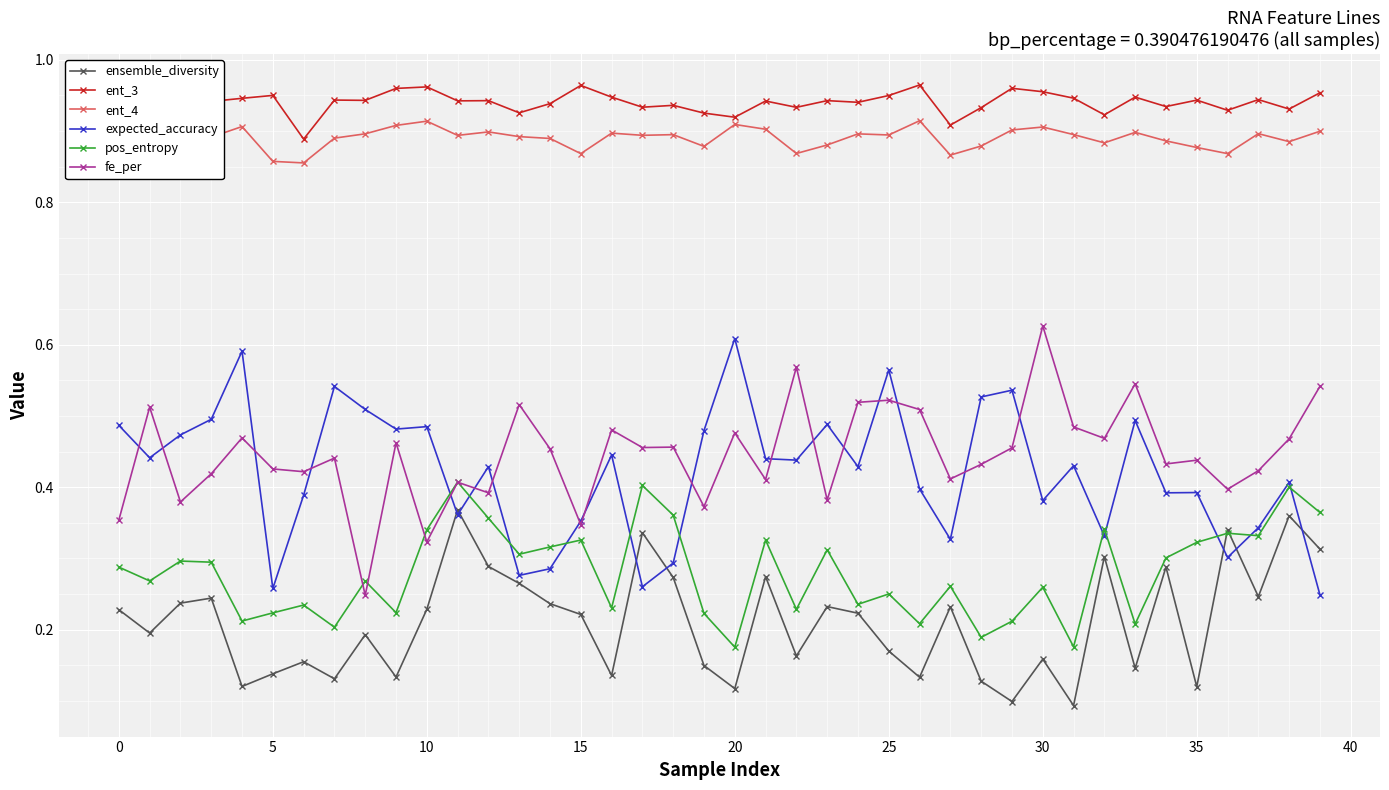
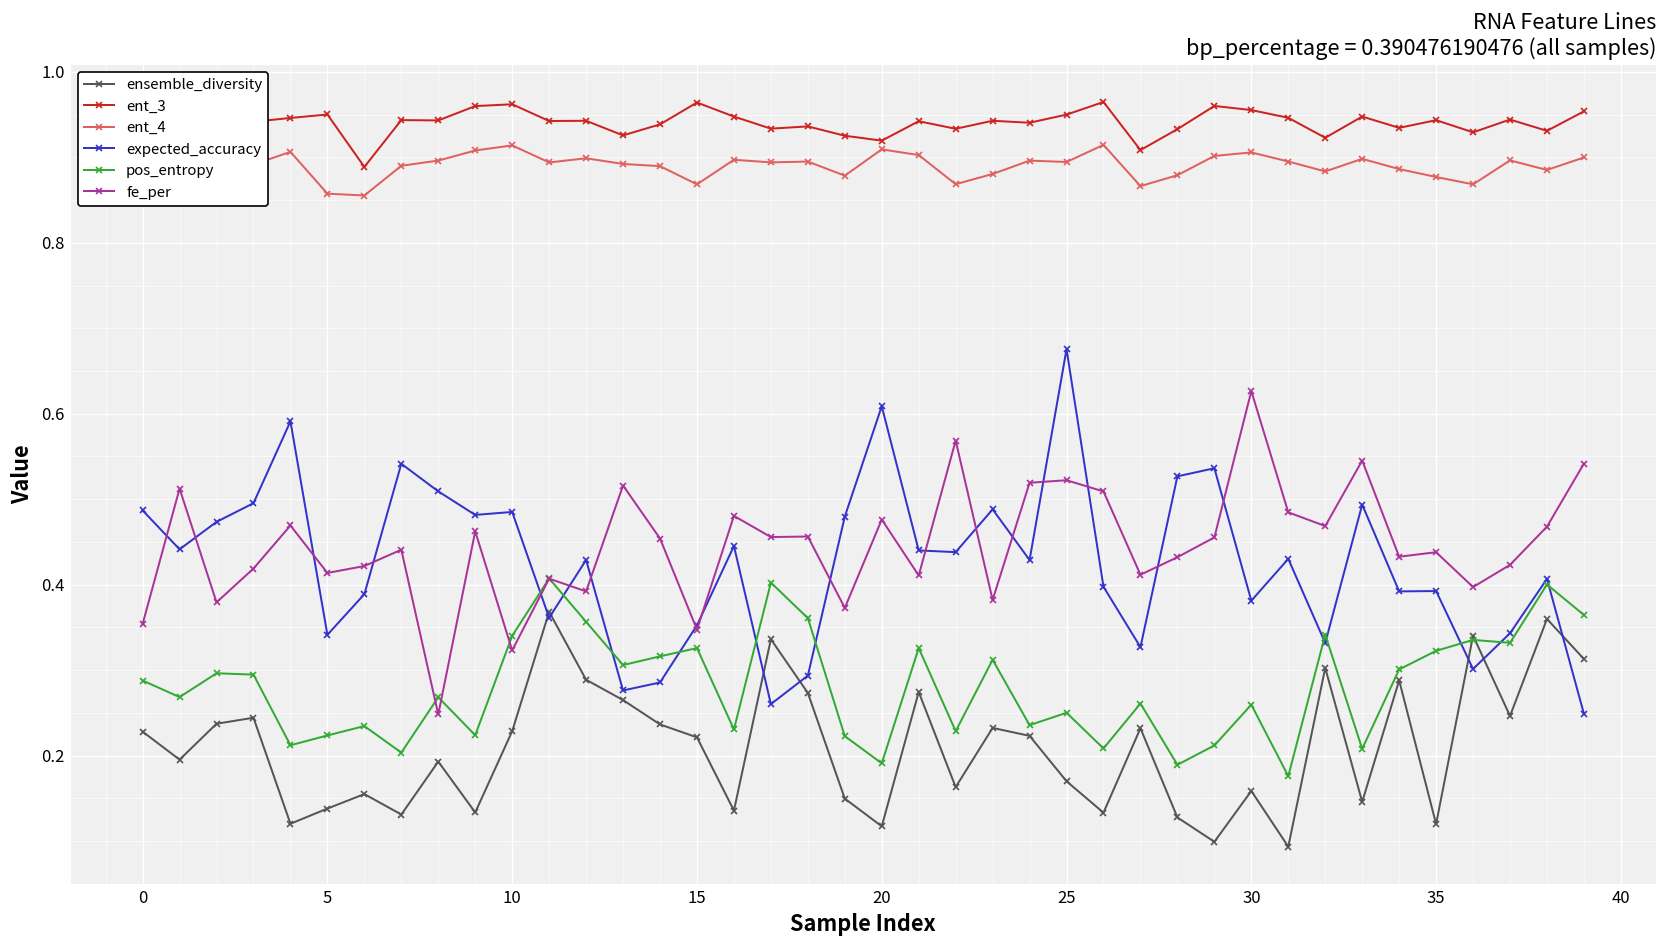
expected_accuracy, 5: 0.26 -> 0.34
fe_per, 5: 0.43 -> 0.41
pos_entropy, 20: 0.18 -> 0.19
expected_accuracy, 25: 0.56 -> 0.68
